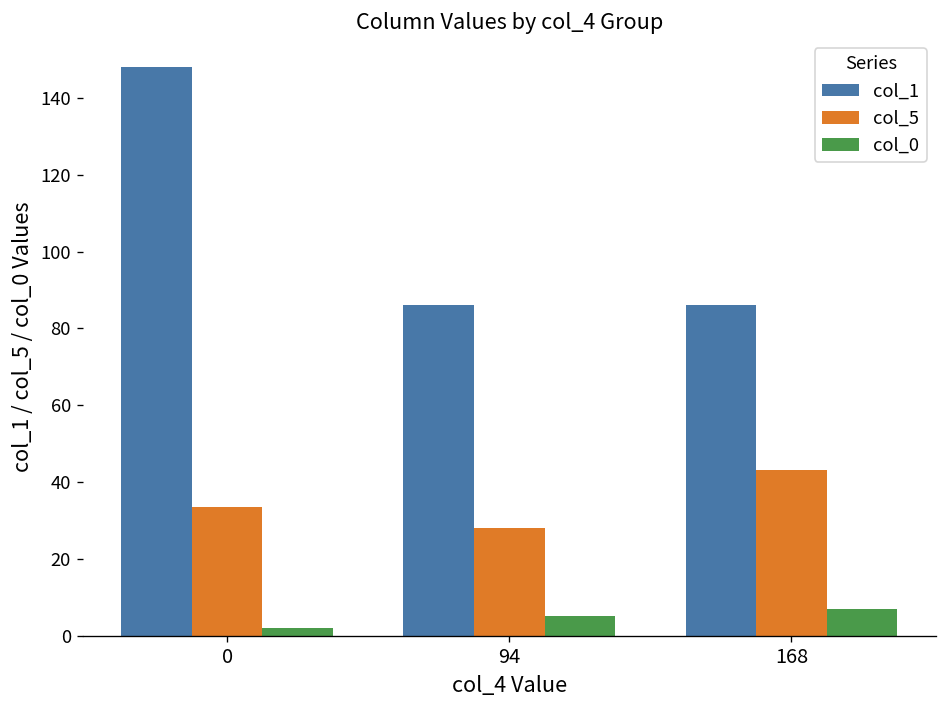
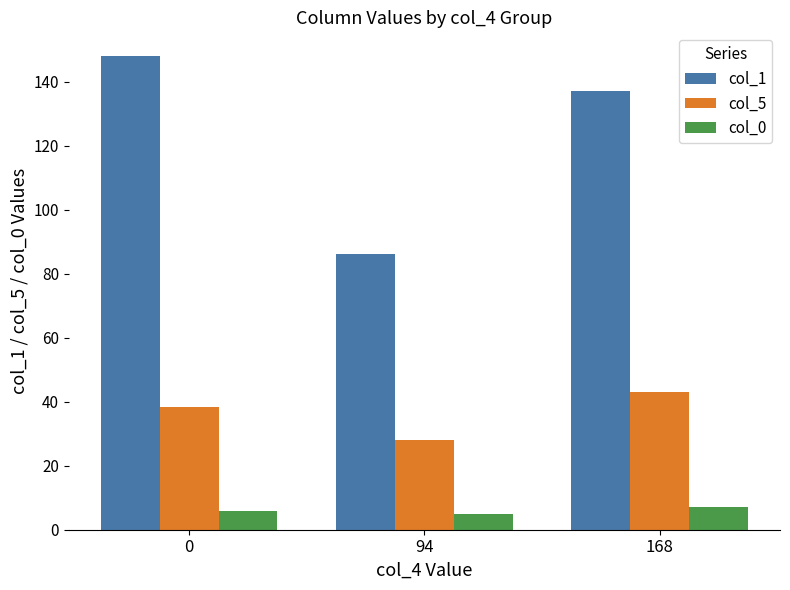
col_5, 0: 34 -> 38
col_0, 0: 2 -> 6
col_1, 168: 86 -> 137
